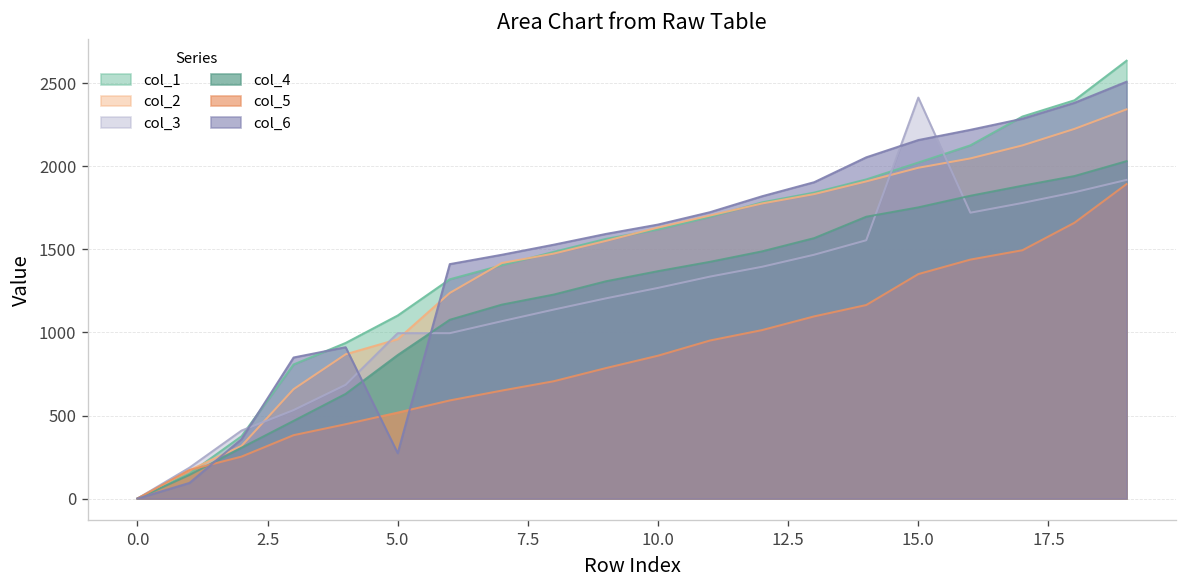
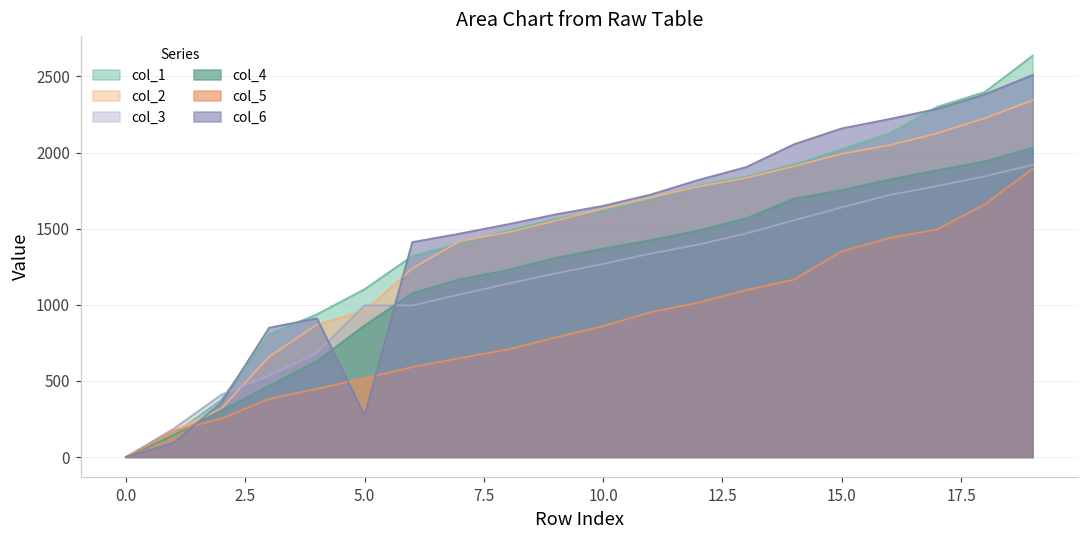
col_3, 15.0: 2410 -> 1640
